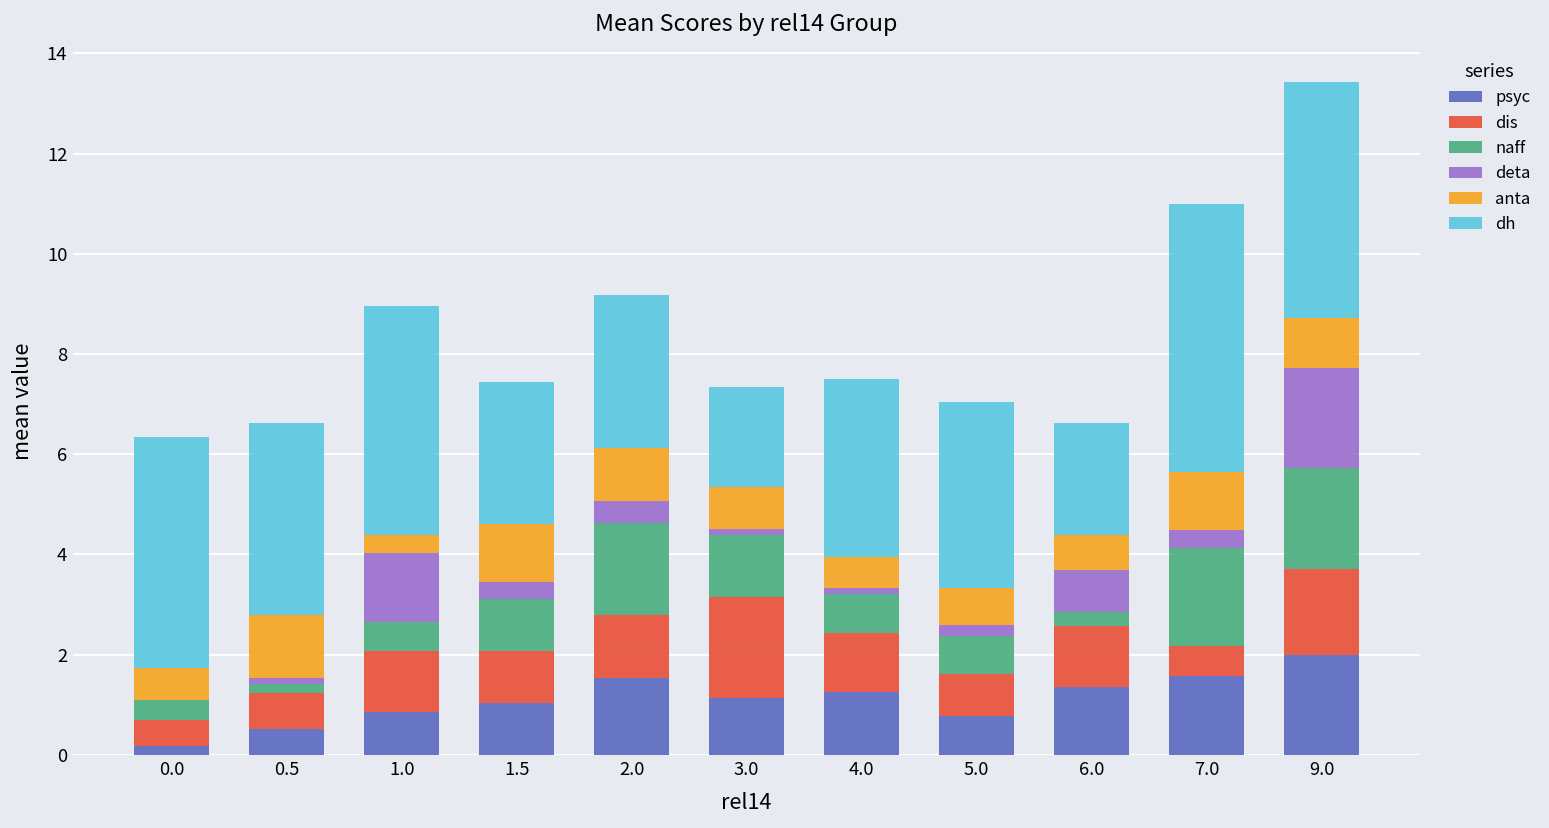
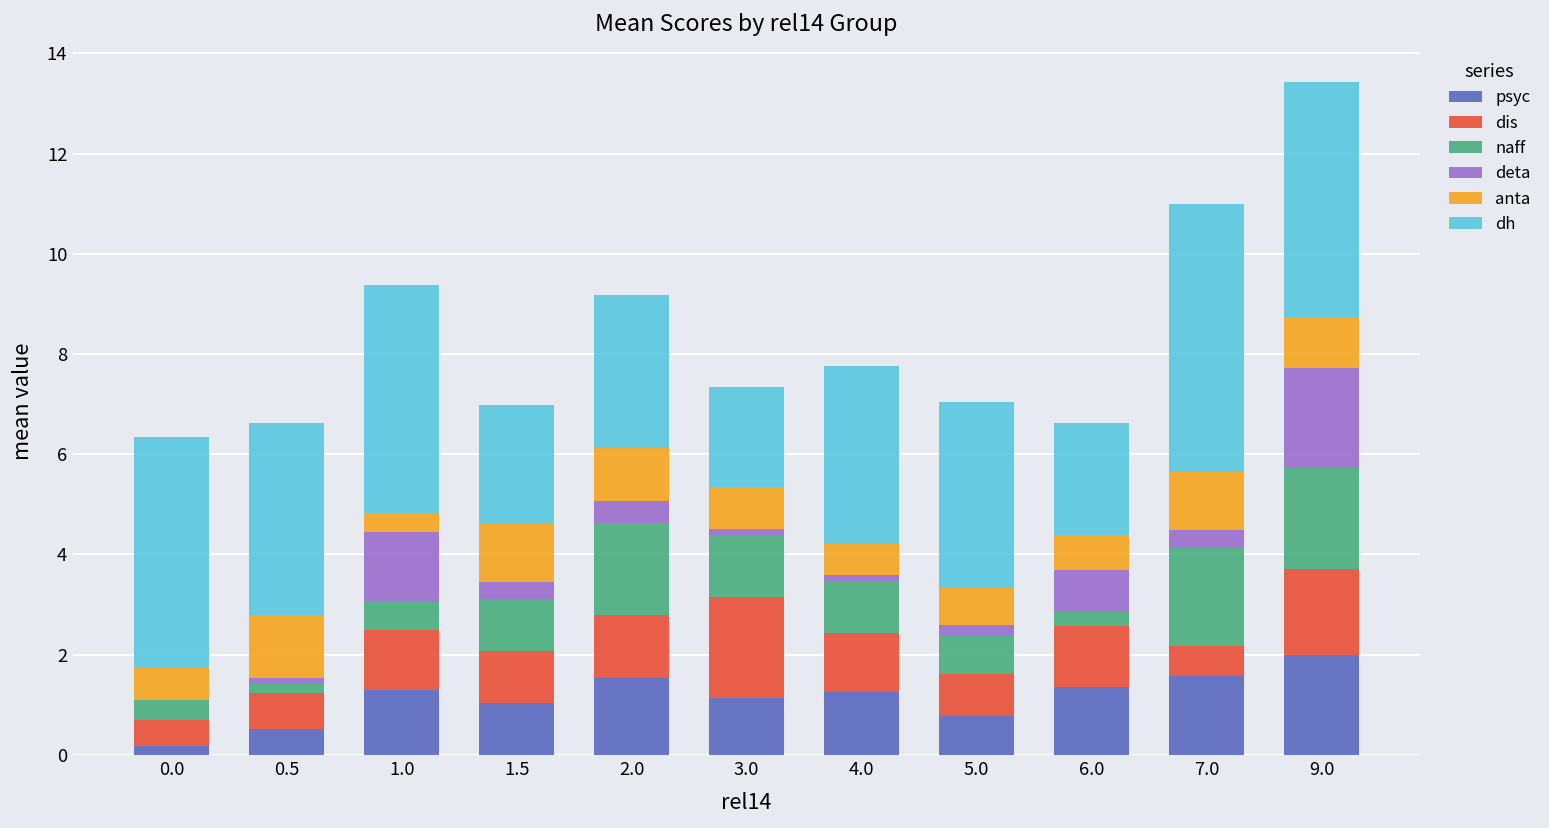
psyc, 1.0: 0.9 -> 1.3
dh, 1.5: 2.8 -> 2.4
naff, 4.0: 0.8 -> 1.0
